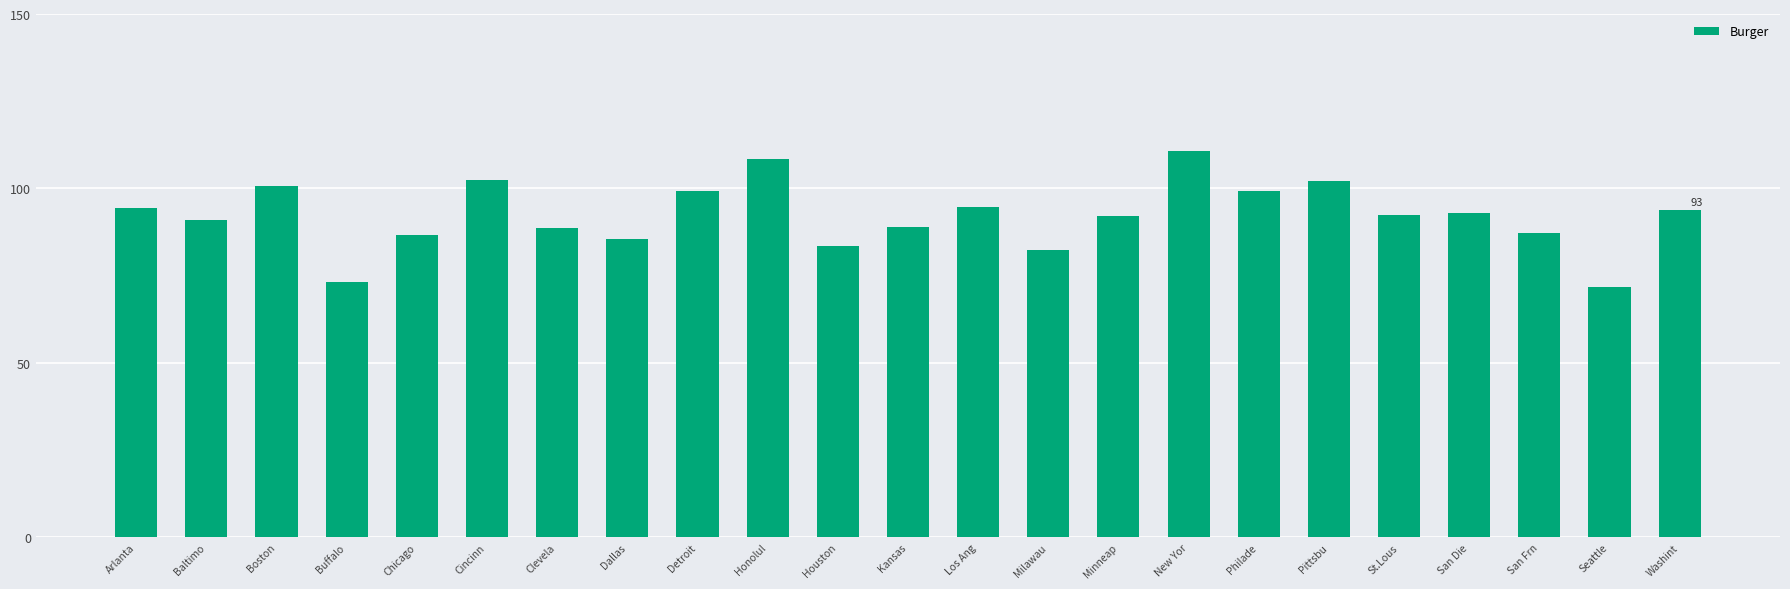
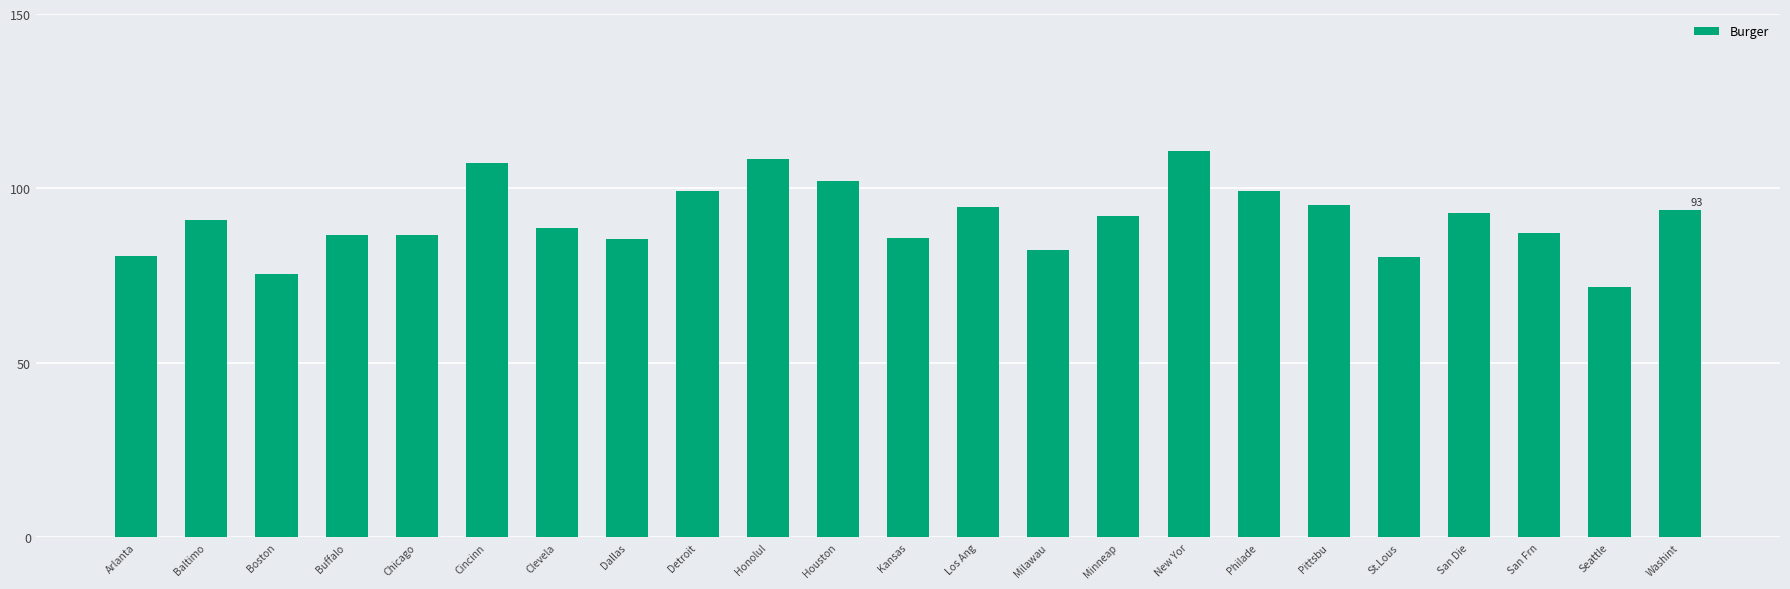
Arlanta: 95 -> 81
Boston: 101 -> 76
Buffalo: 73 -> 87
Cincinn: 103 -> 107
Houston: 84 -> 102
Kansas: 89 -> 86
Pittsbu: 102 -> 95
St.Lous: 92 -> 80
